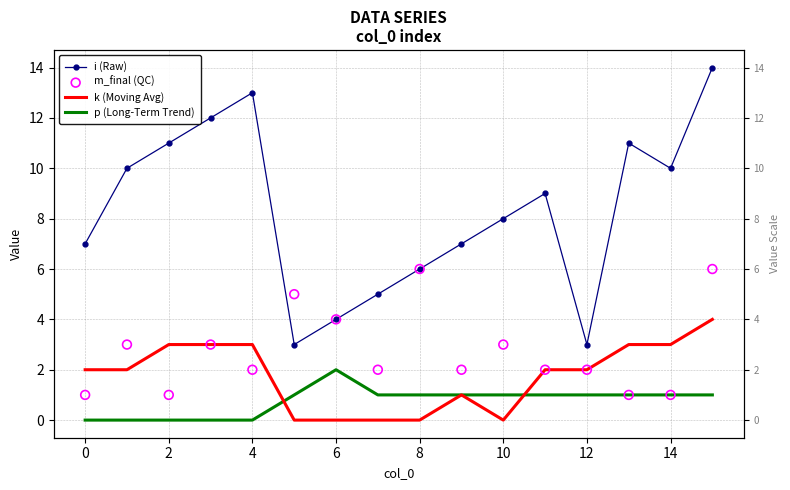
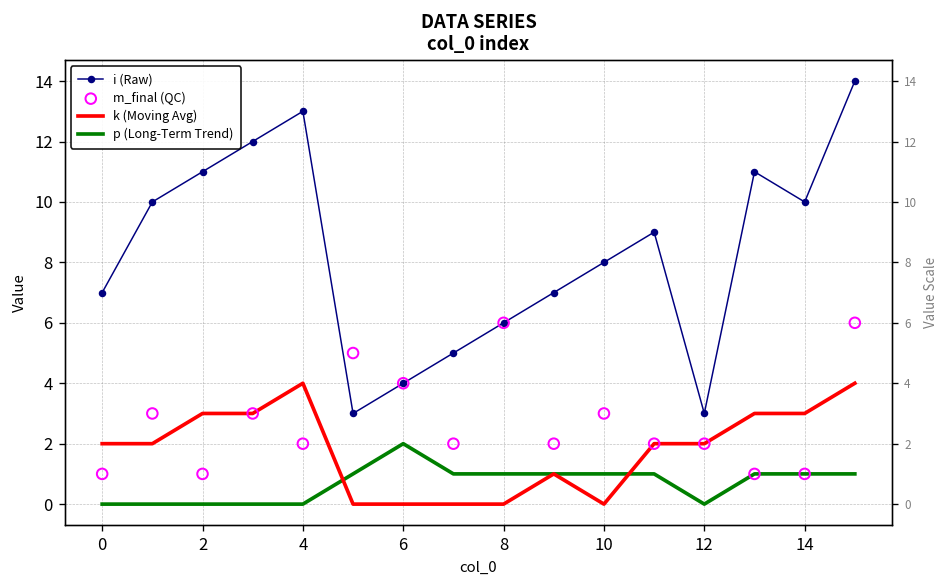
k (Moving Avg), 4: 3 -> 4
p (Long-Term Trend), 12: 1 -> 0
